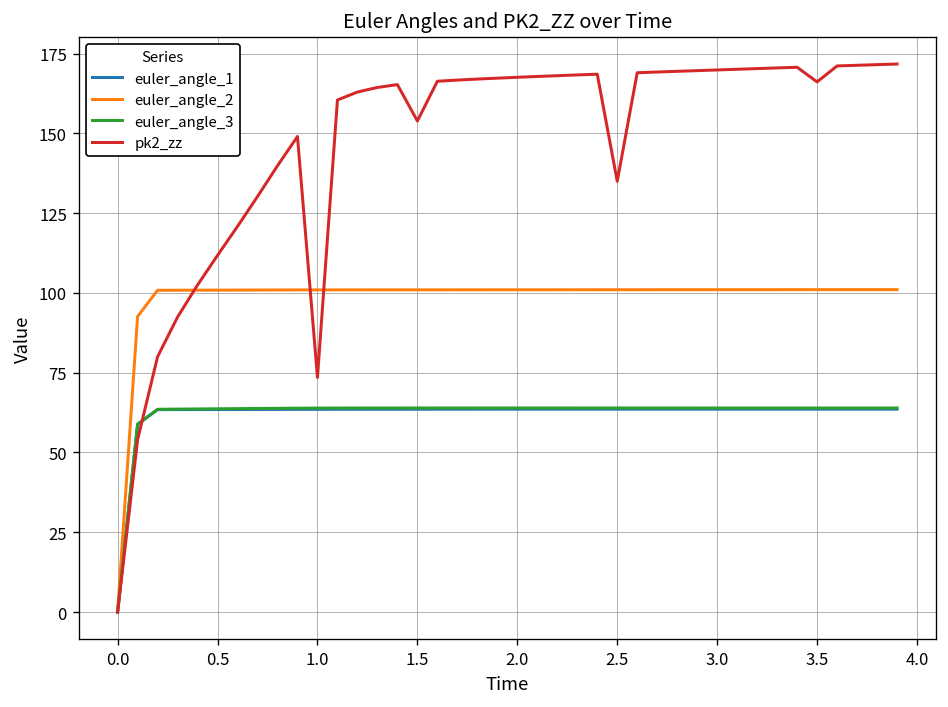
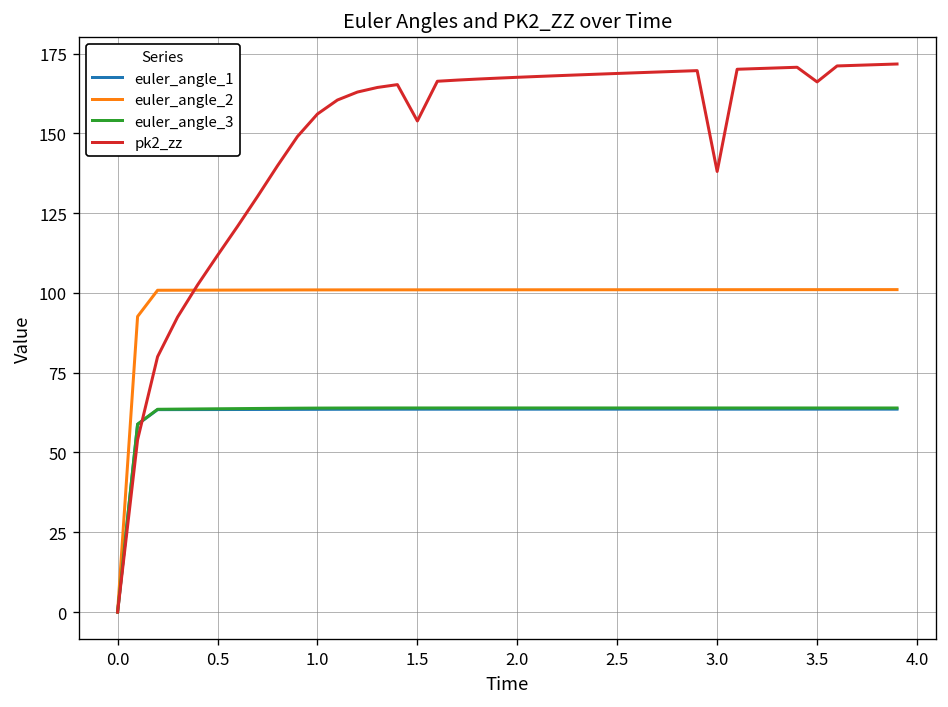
pk2_zz, 1.0: 74 -> 156
pk2_zz, 2.5: 135 -> 169
pk2_zz, 3.0: 170 -> 138
